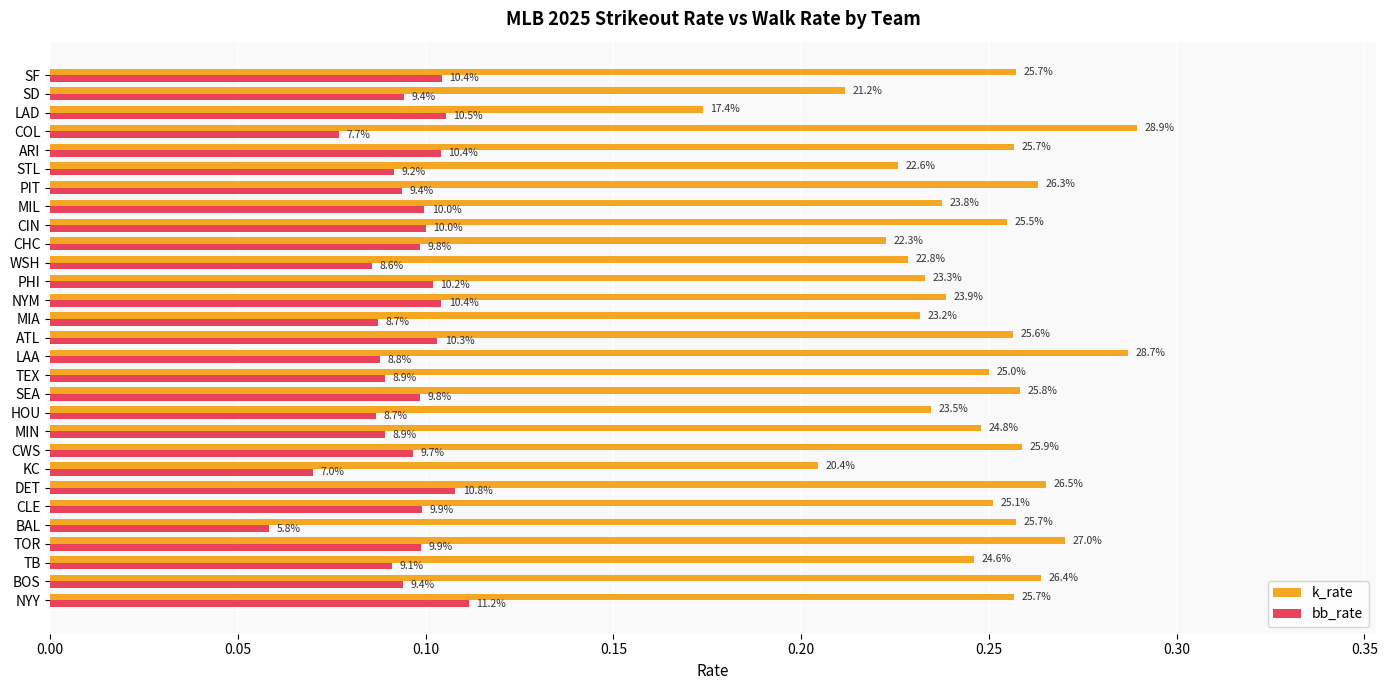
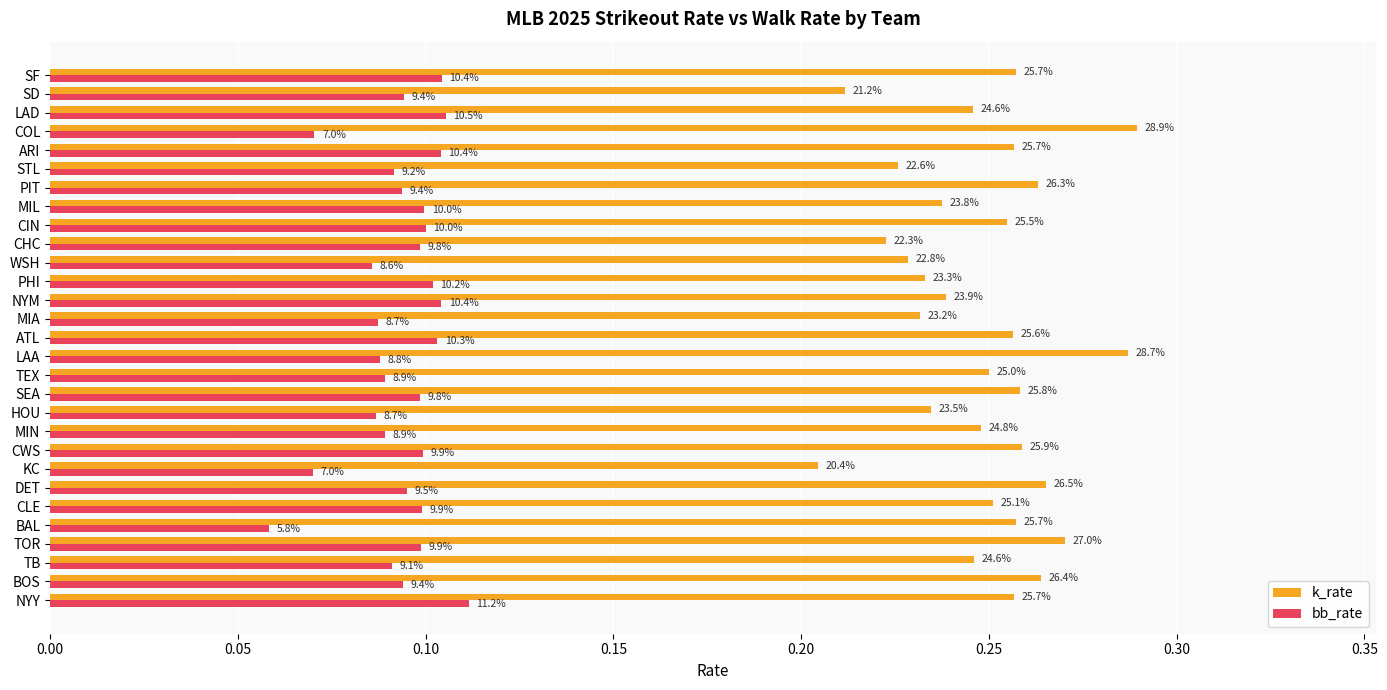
k_rate, LAD: 17.4% -> 24.6%
bb_rate, COL: 7.7% -> 7.0%
bb_rate, CWS: 9.7% -> 9.9%
bb_rate, DET: 10.8% -> 9.5%
